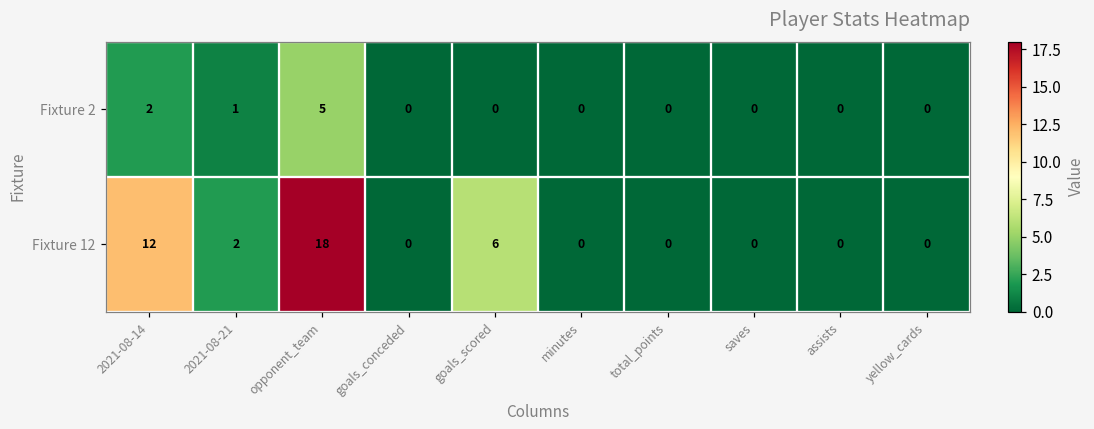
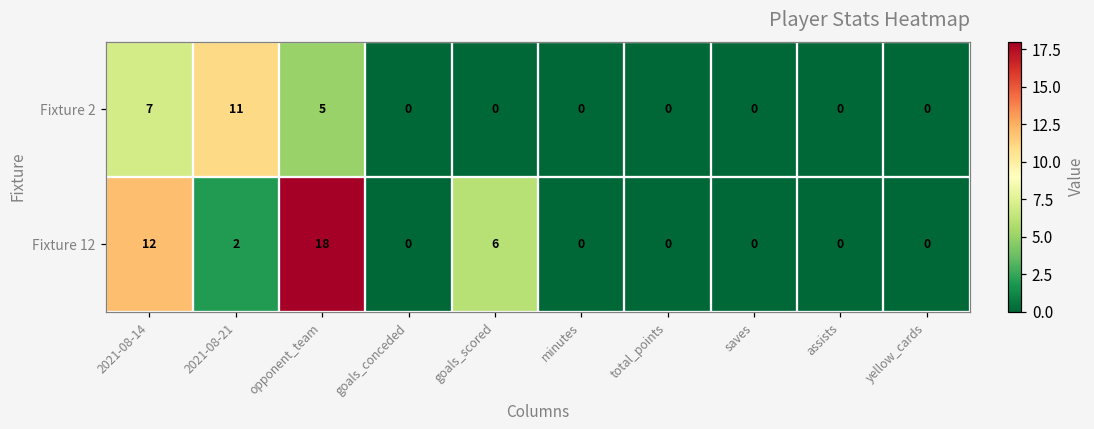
Fixture 2, 2021-08-14: 2 -> 7
Fixture 2, 2021-08-21: 1 -> 11
